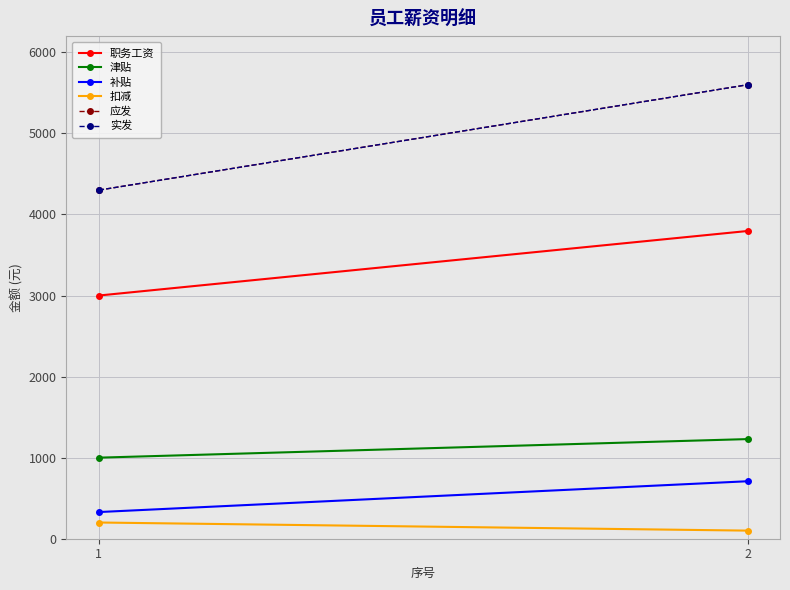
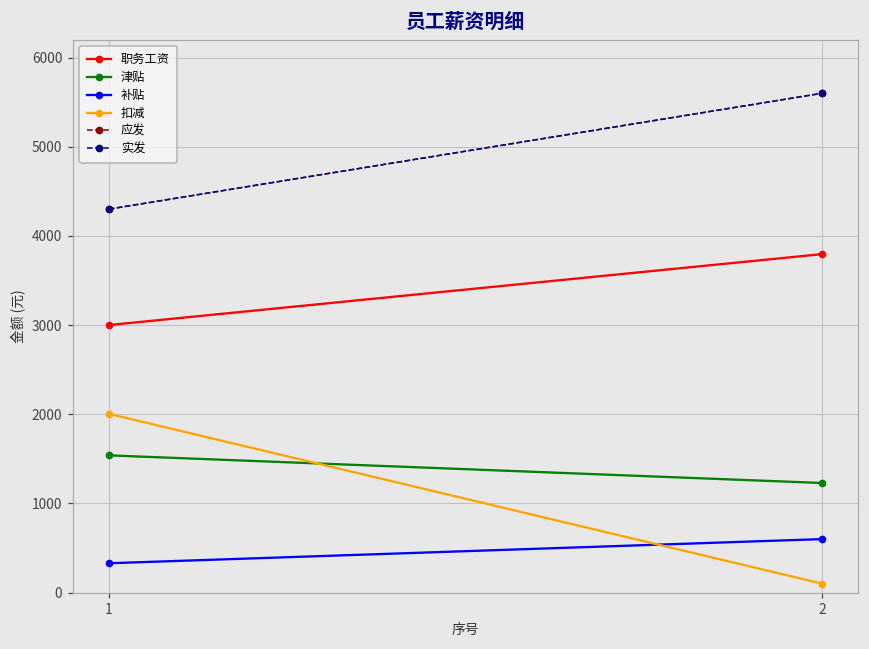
津贴, 1: 1000 -> 1500
扣减, 1: 200 -> 2000
补贴, 2: 700 -> 600
